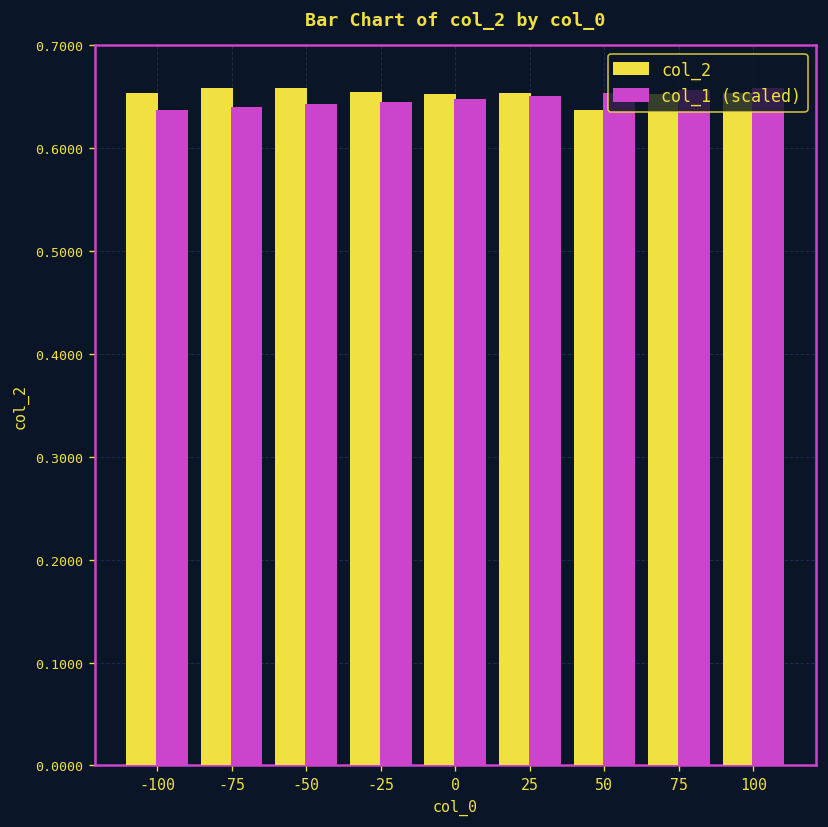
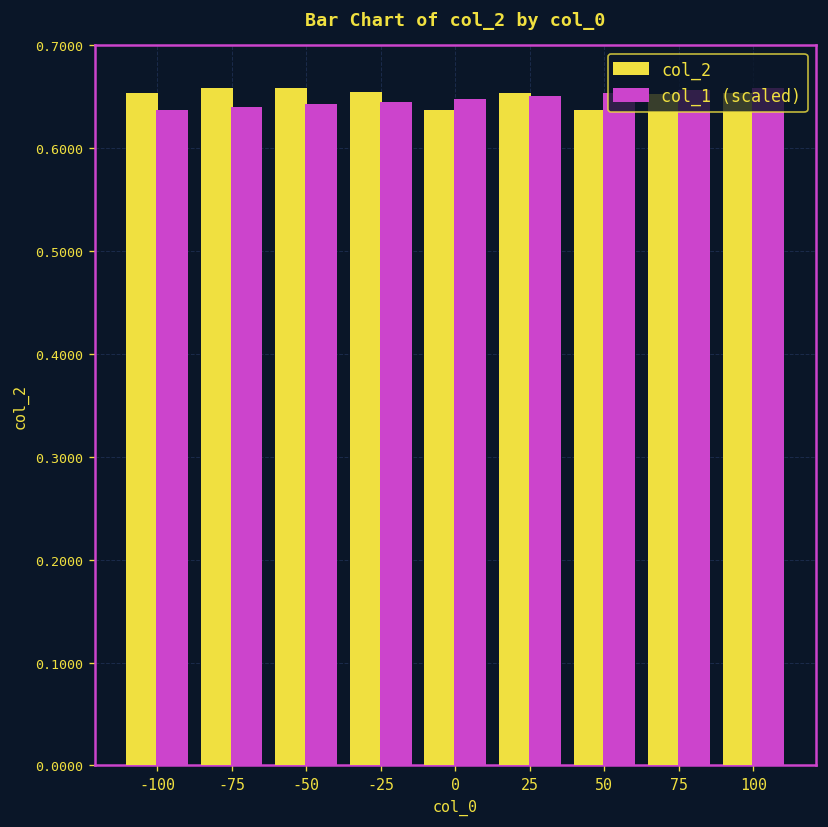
col_2, 0: 0.65 -> 0.64
